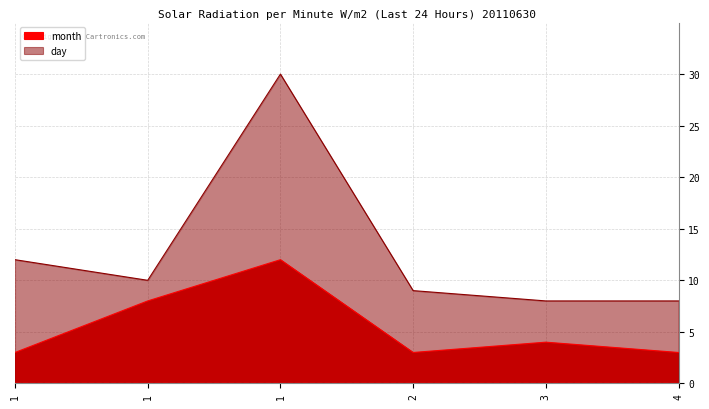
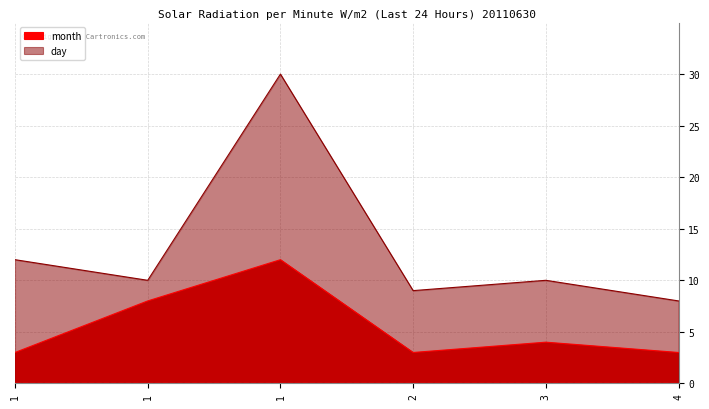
day, 3: 8 -> 10
